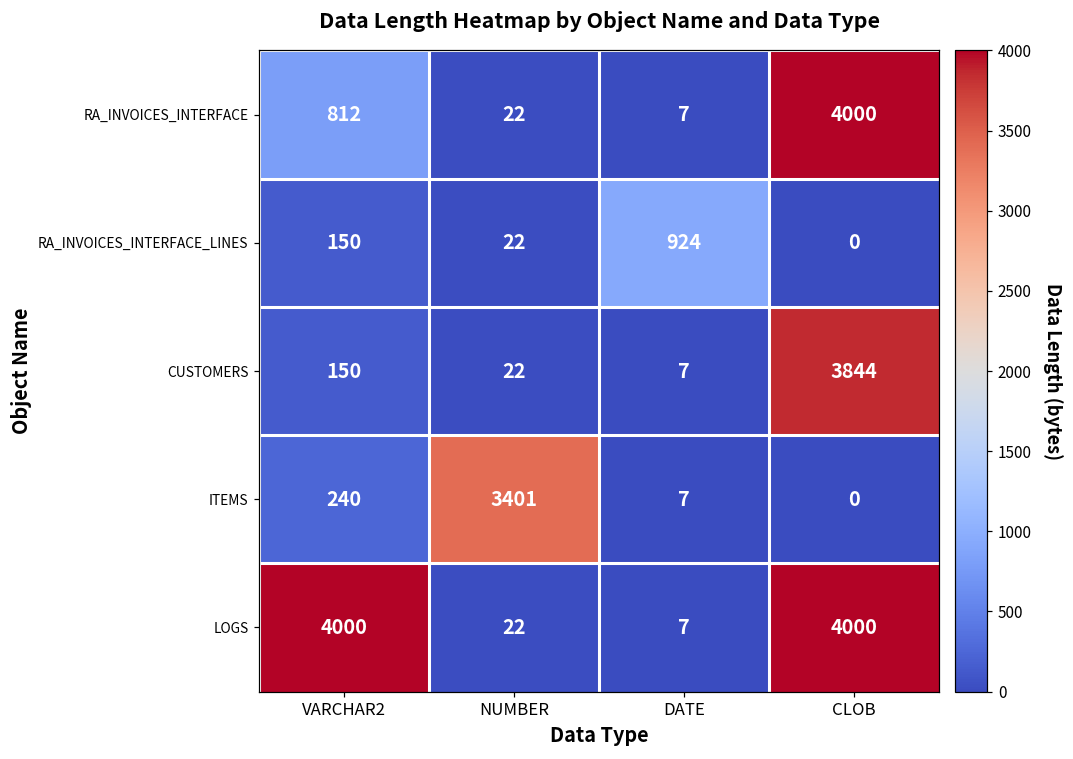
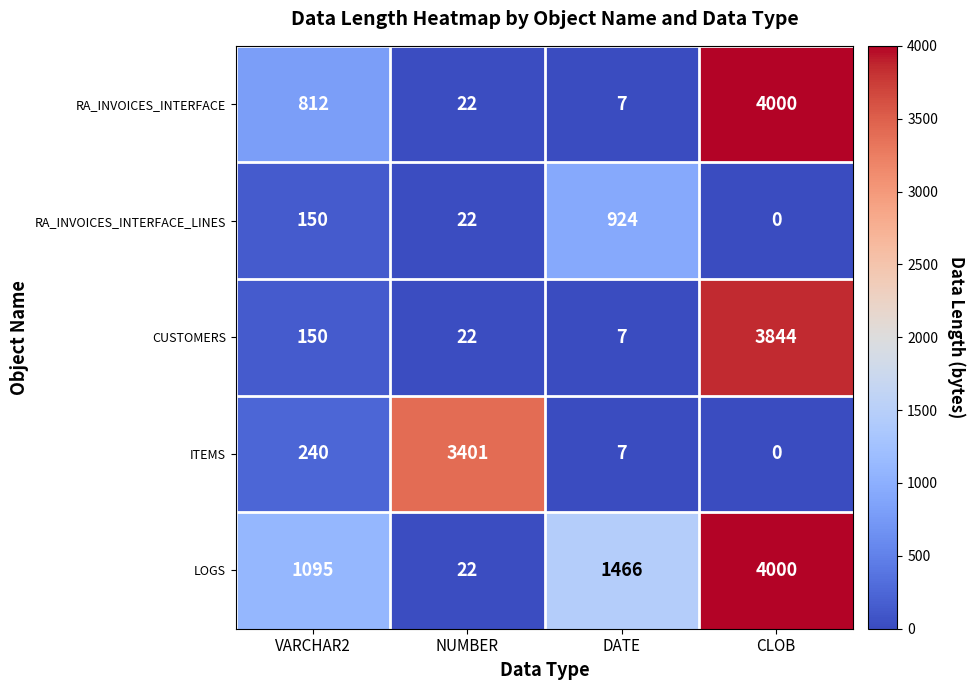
LOGS, VARCHAR2: 4000 -> 1095
LOGS, DATE: 7 -> 1466
